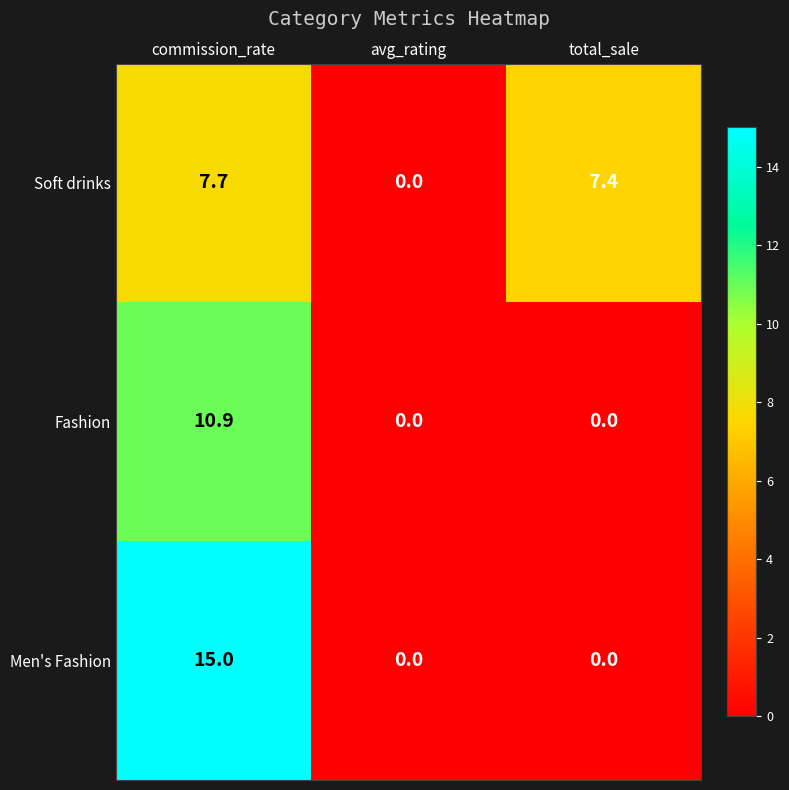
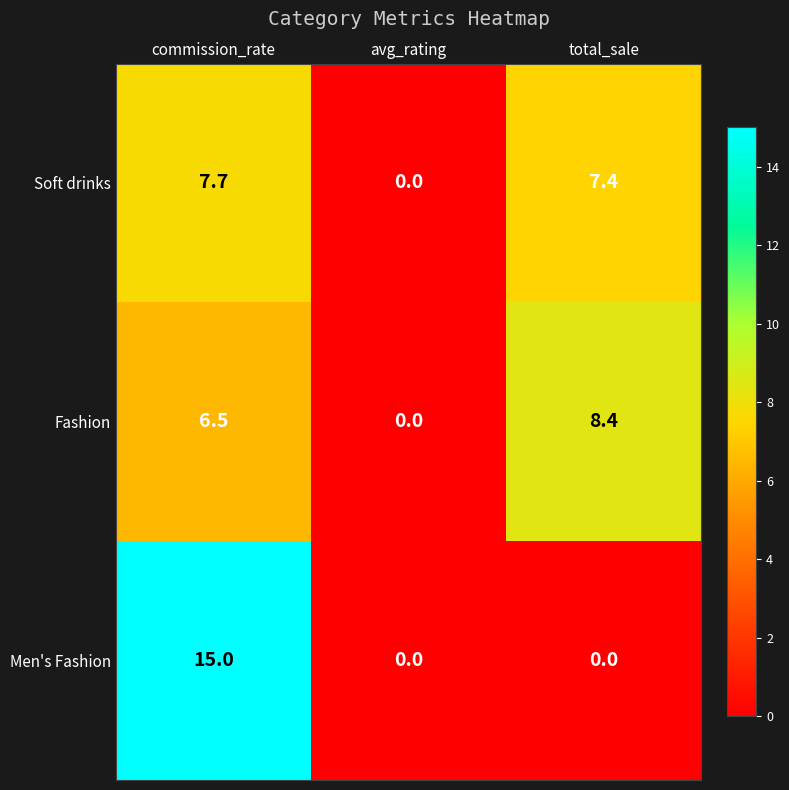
Fashion, commission_rate: 10.9 -> 6.5
Fashion, total_sale: 0.0 -> 8.4
